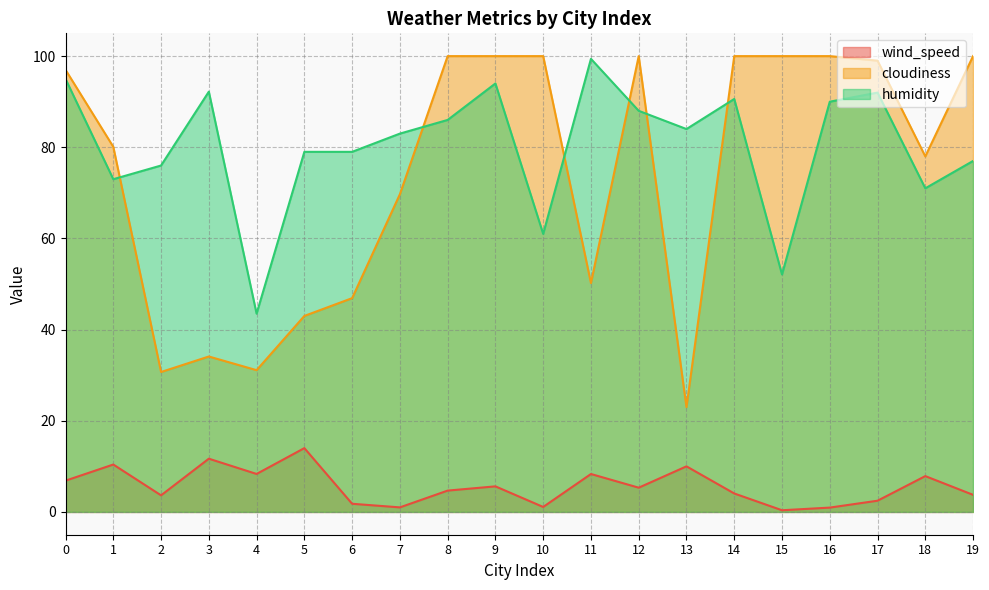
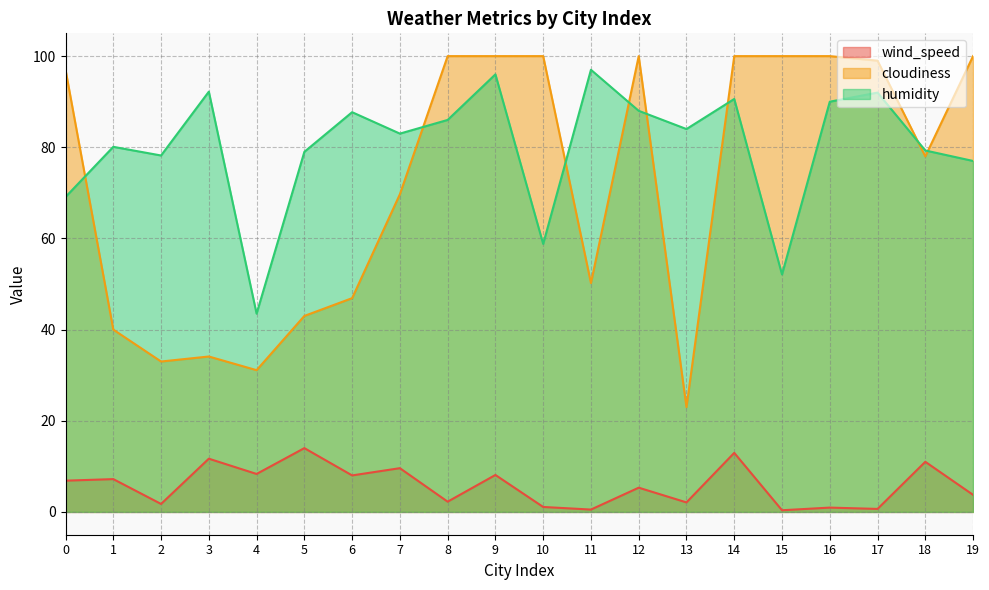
humidity, 0: 95 -> 69
wind_speed, 1: 10 -> 7
cloudiness, 1: 80 -> 40
humidity, 1: 73 -> 80
wind_speed, 2: 4 -> 2
cloudiness, 2: 31 -> 33
humidity, 2: 76 -> 78
wind_speed, 6: 2 -> 8
humidity, 6: 79 -> 88
wind_speed, 7: 1 -> 10
wind_speed, 8: 5 -> 2
wind_speed, 9: 6 -> 8
humidity, 9: 94 -> 96
humidity, 10: 61 -> 59
wind_speed, 11: 8 -> 1
humidity, 11: 99 -> 97
wind_speed, 13: 10 -> 2
wind_speed, 14: 4 -> 13
wind_speed, 17: 2 -> 1
wind_speed, 18: 8 -> 11
humidity, 18: 71 -> 79
